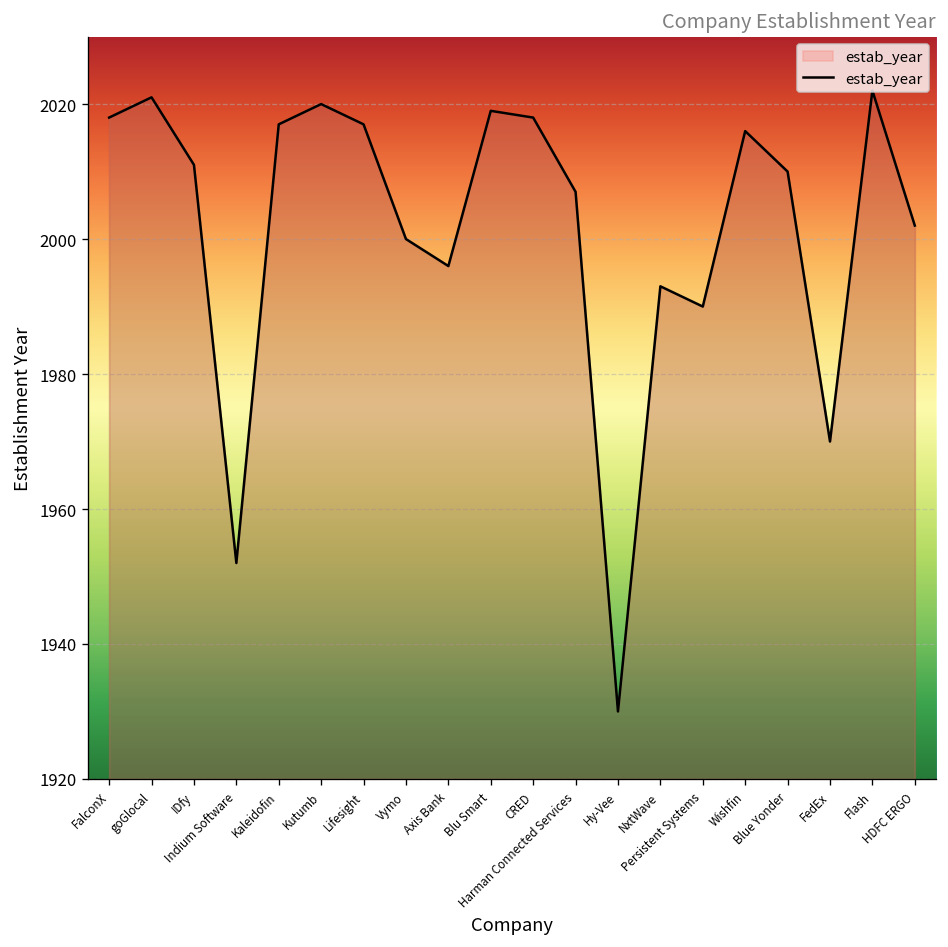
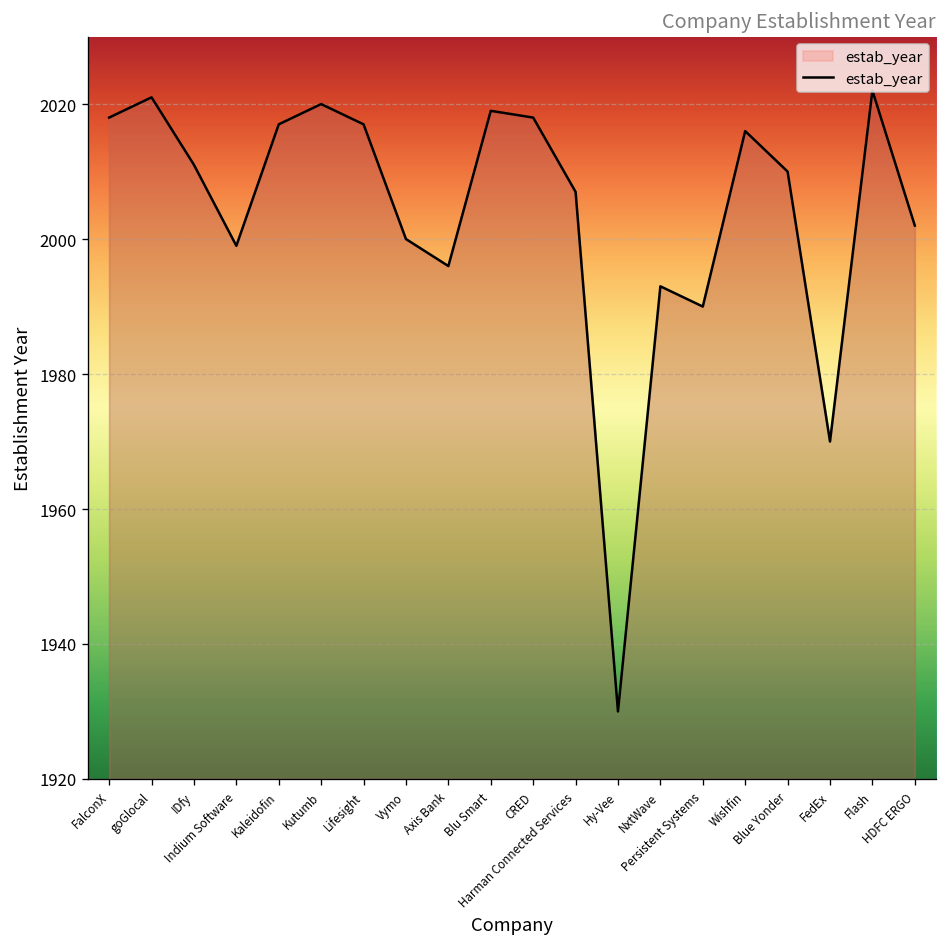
Indium Software: 1952 -> 1999
